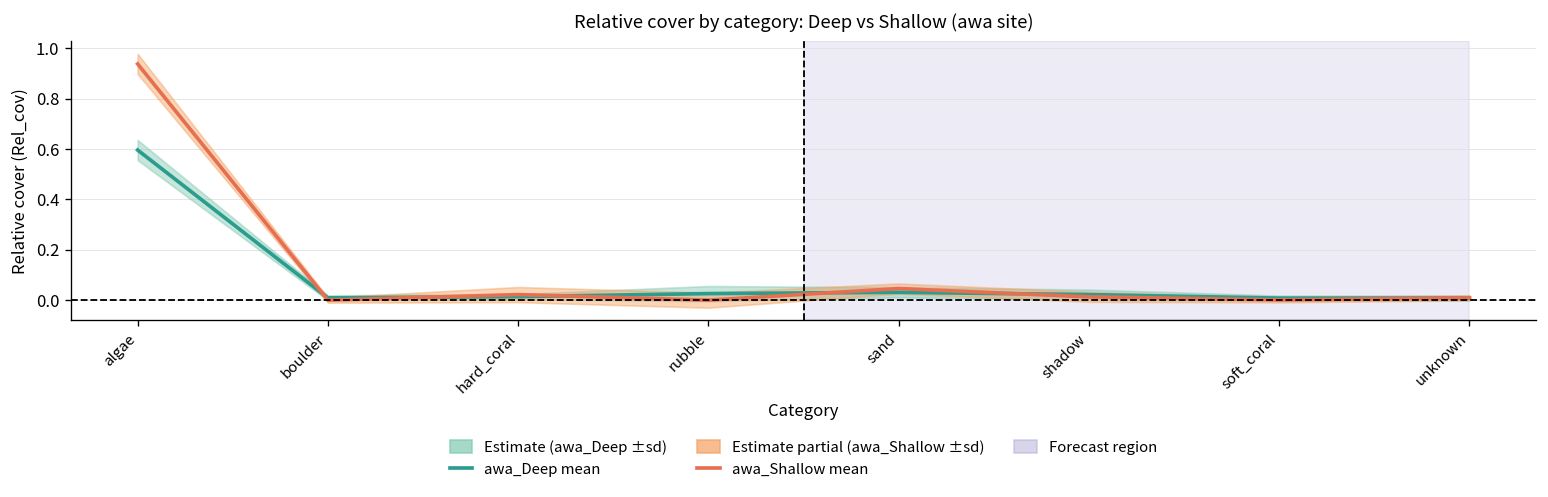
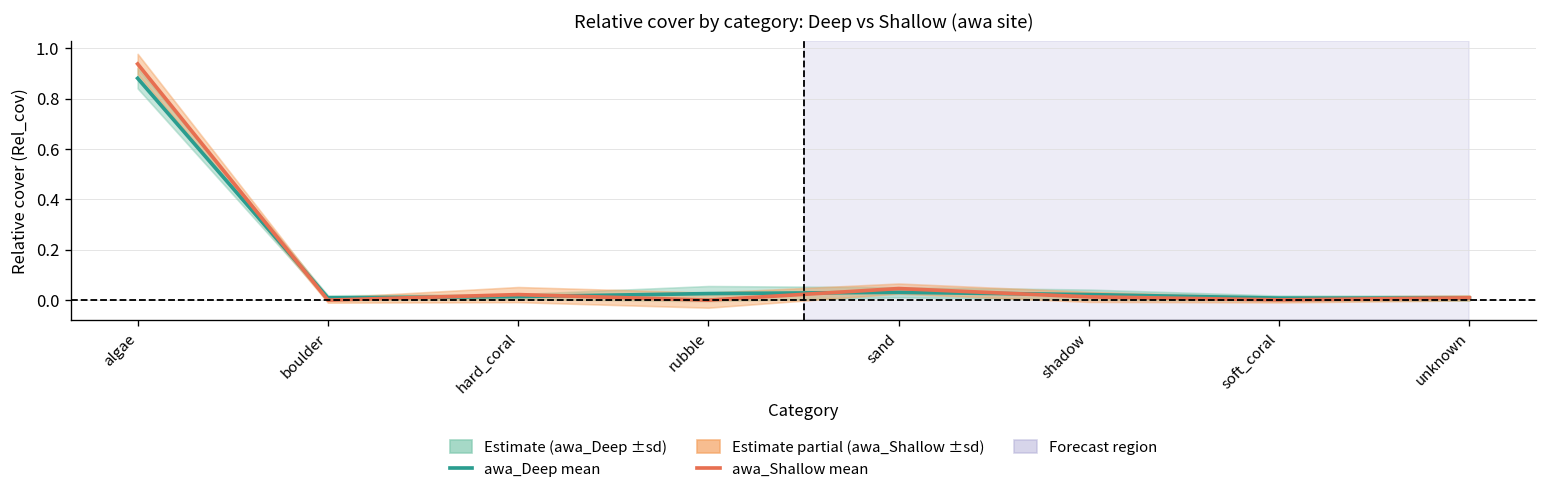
awa_Deep mean, algae: 0.60 -> 0.88
